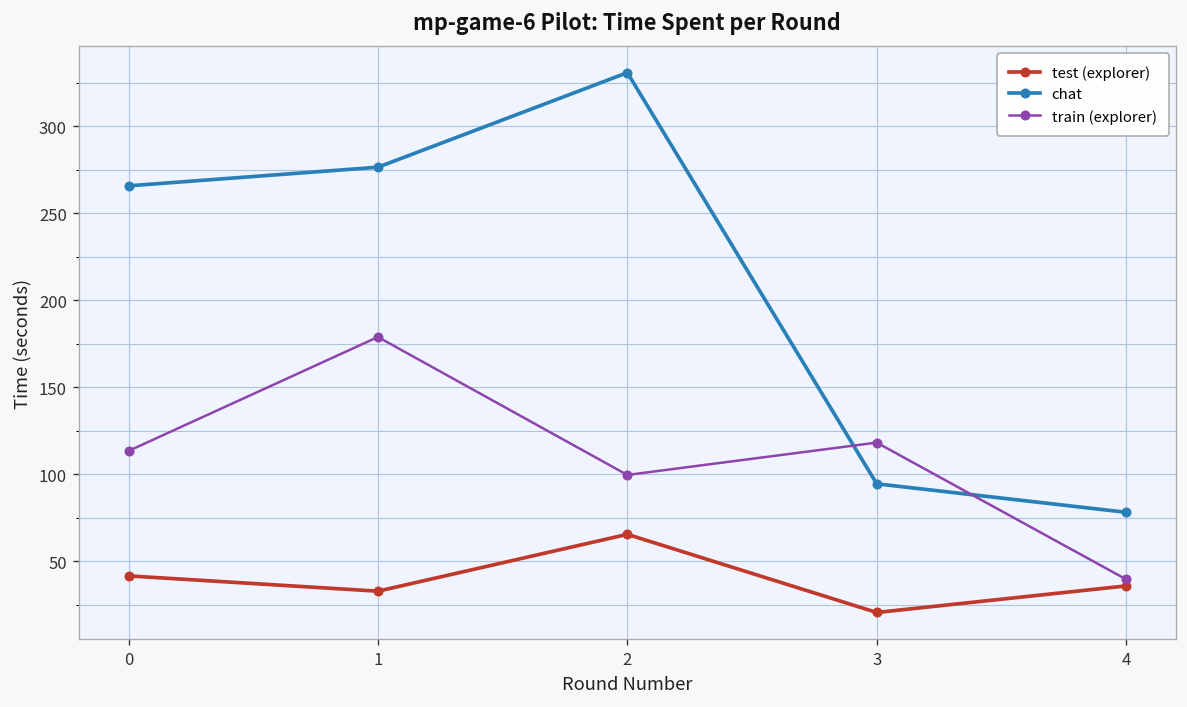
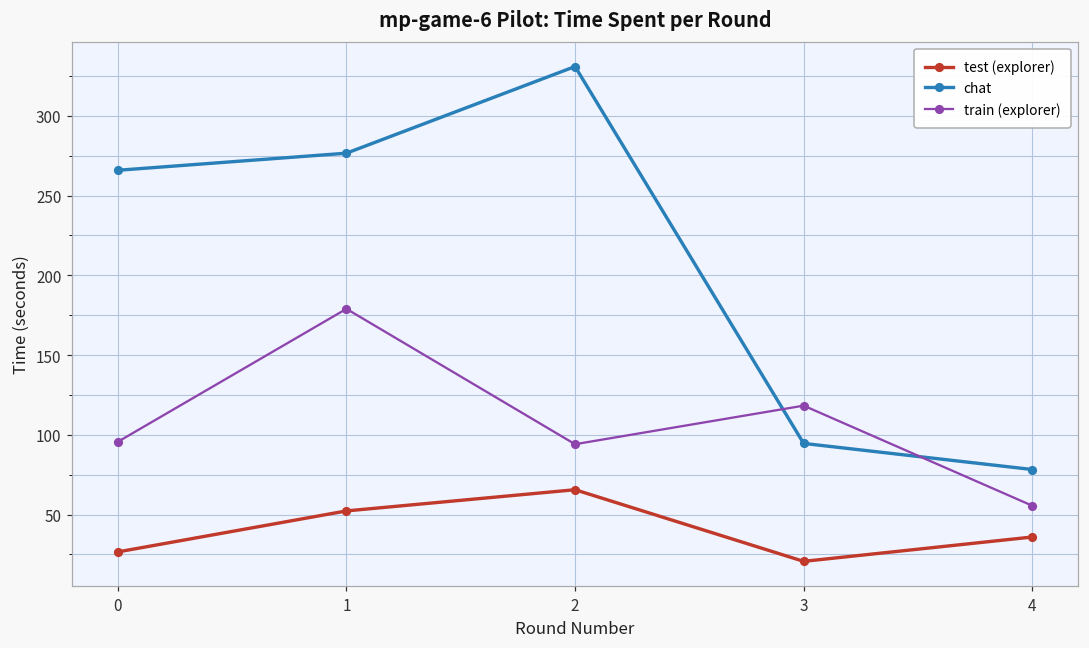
test (explorer), 0: 42 -> 27
train (explorer), 0: 113 -> 96
test (explorer), 1: 33 -> 52
train (explorer), 2: 100 -> 94
train (explorer), 4: 40 -> 56
